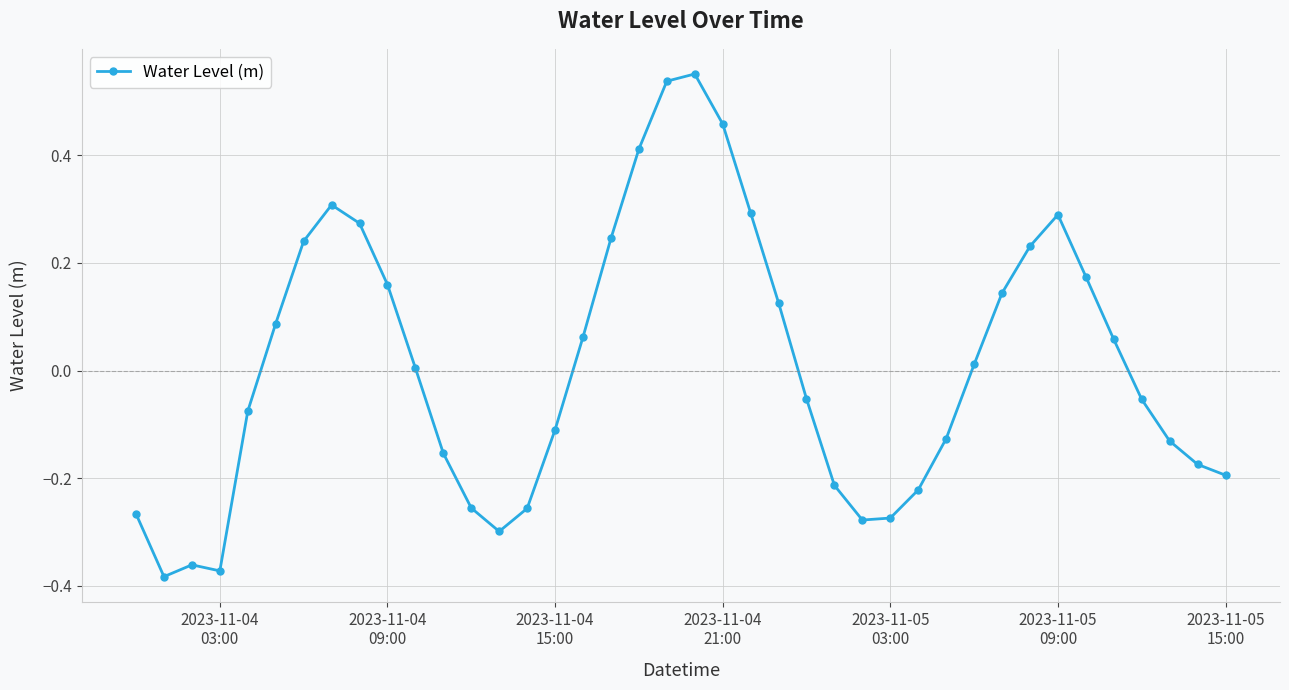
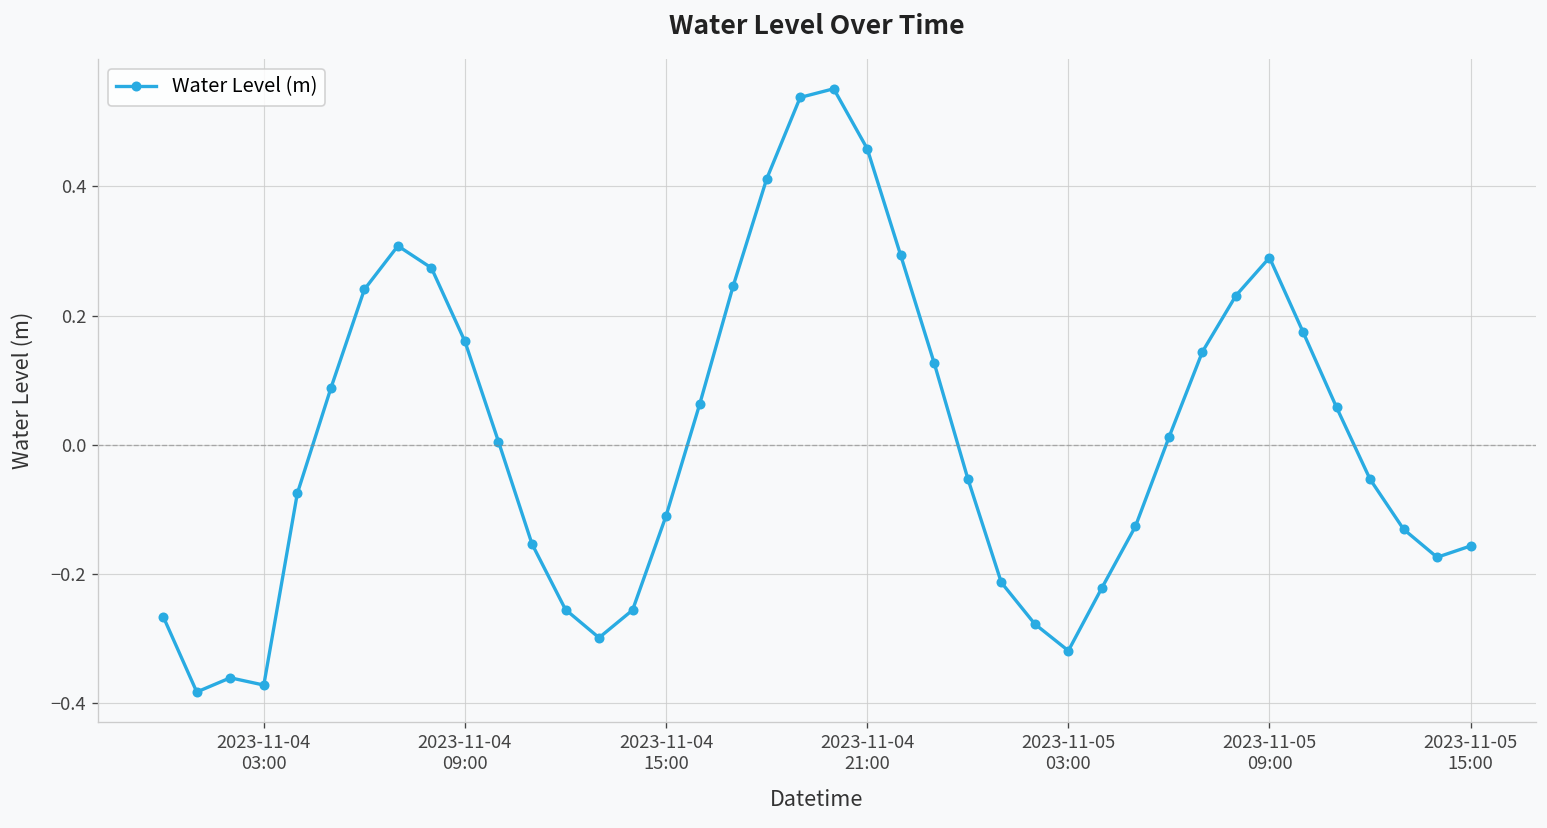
2023-11-05 03:00: -0.27 -> -0.32
2023-11-05 15:00: -0.19 -> -0.16
